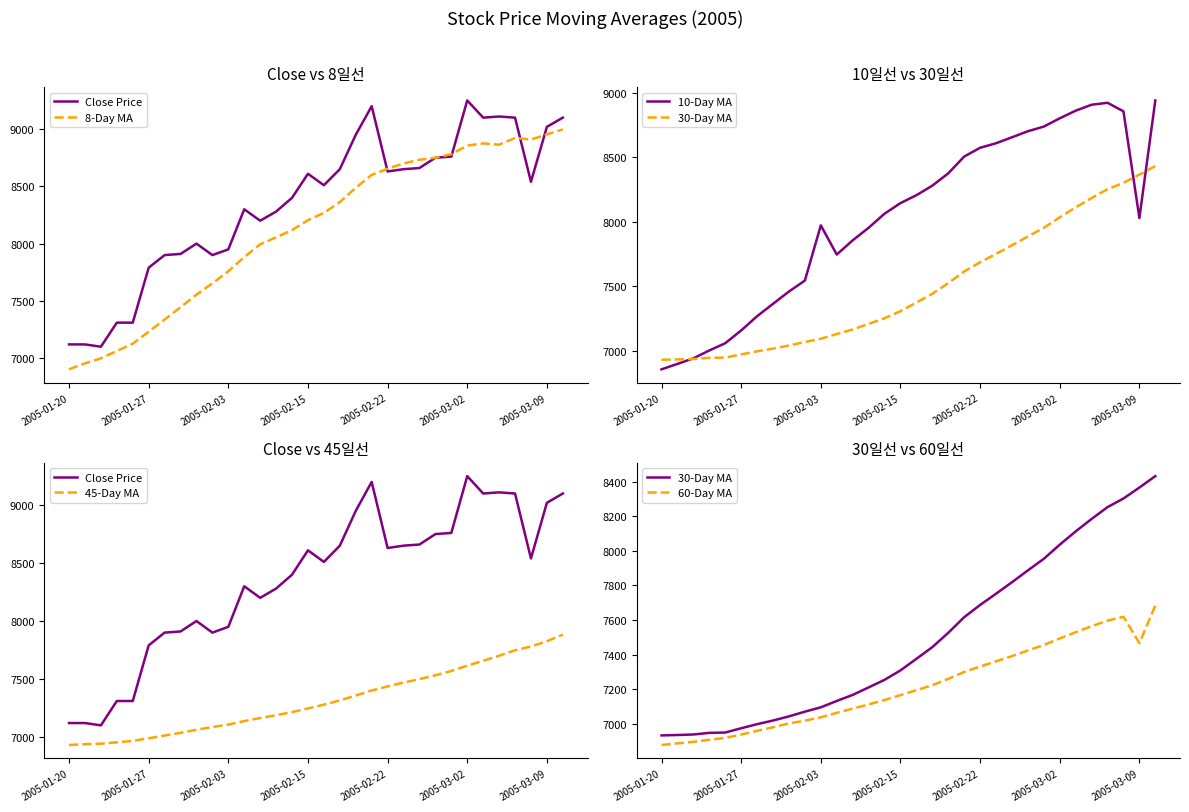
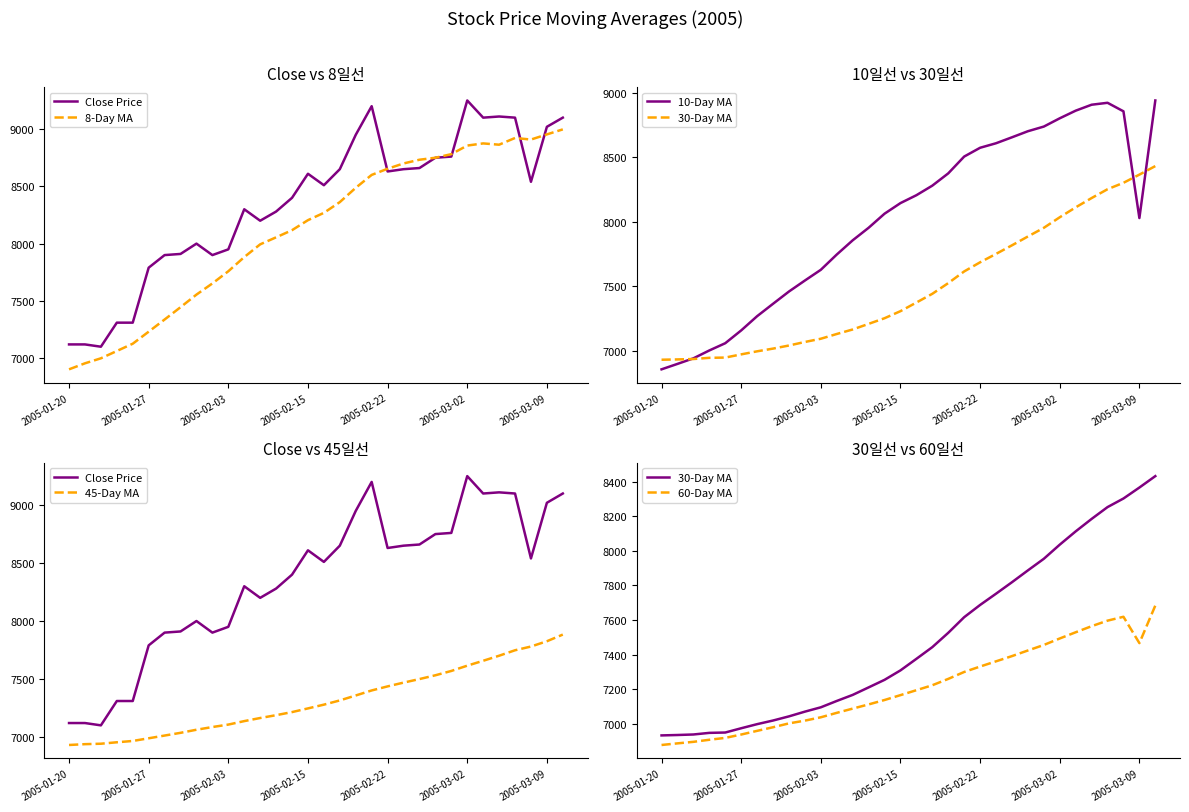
10일선 vs 30일선, 10-Day MA, 2005-02-03: 7970 -> 7630
